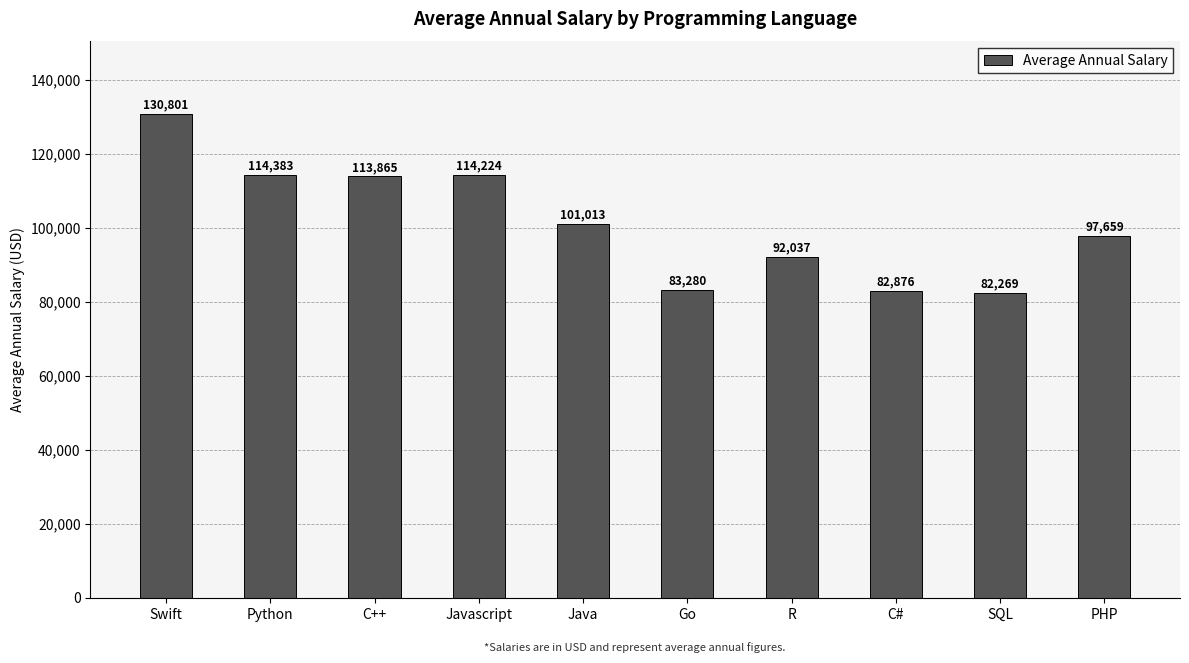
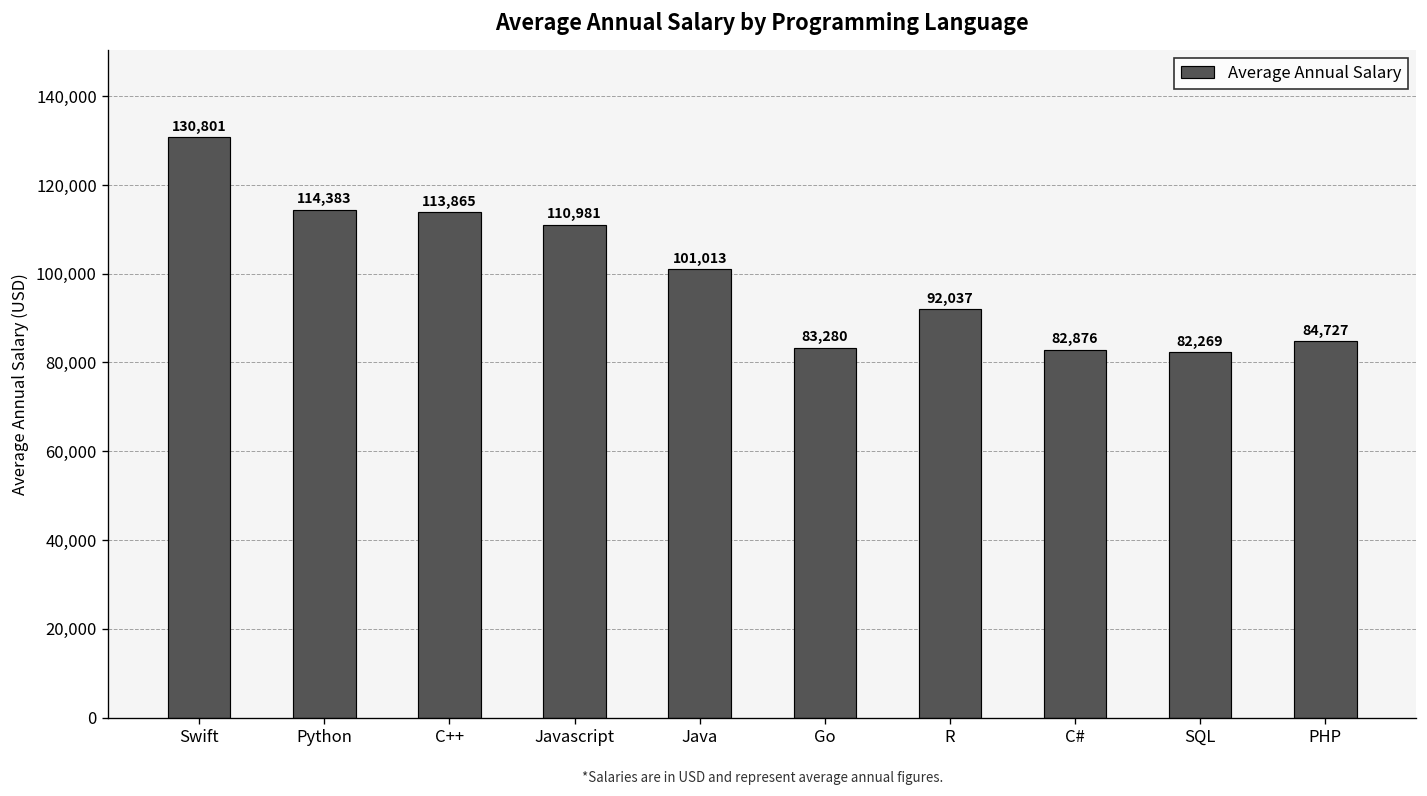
Javascript: 114,224 -> 110,981
PHP: 97,659 -> 84,727
